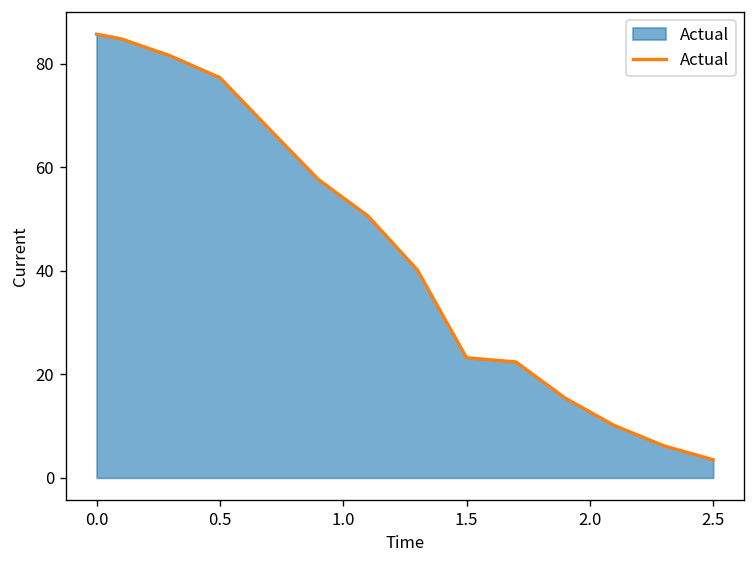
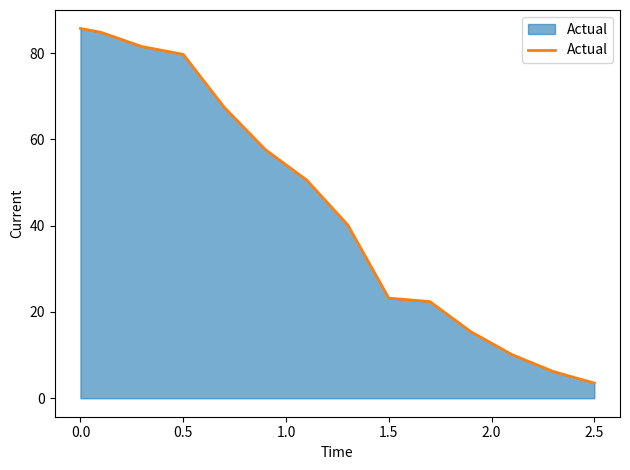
0.5: 77 -> 80
